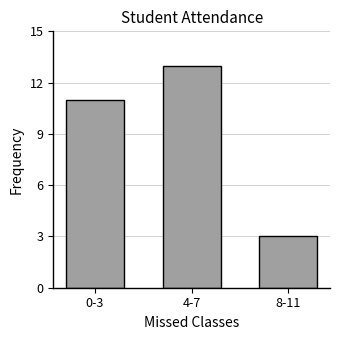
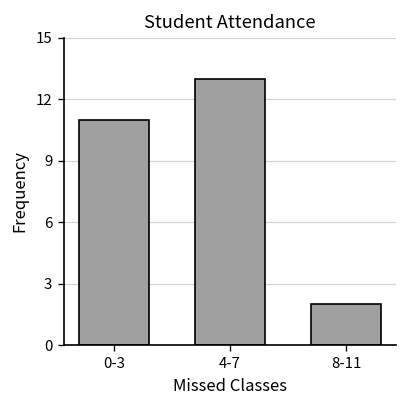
8-11: 3 -> 2
